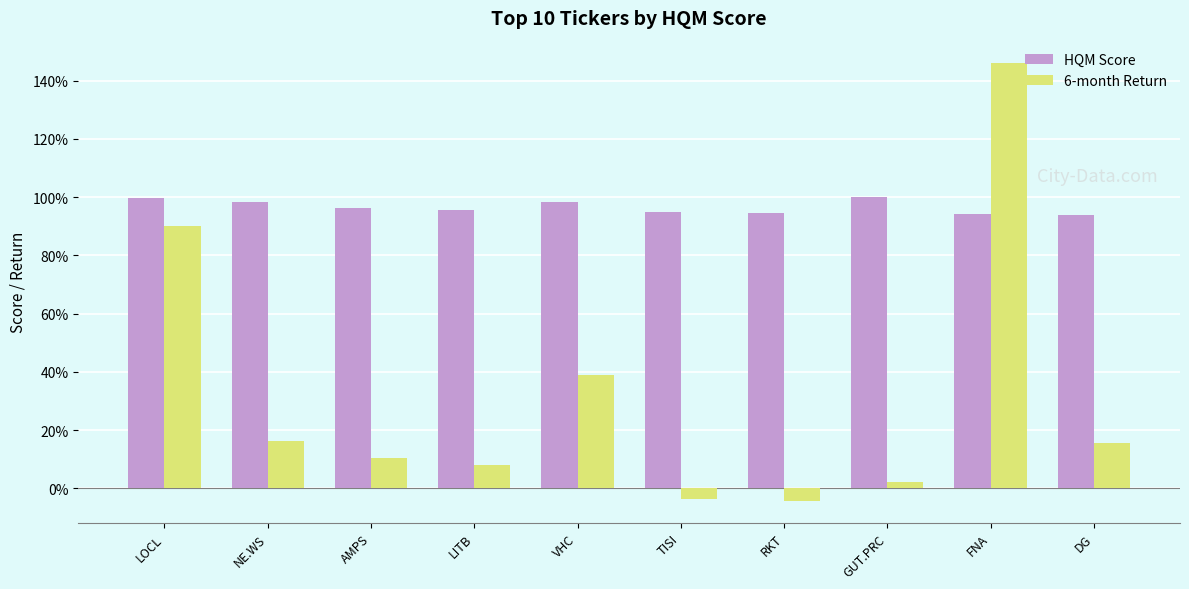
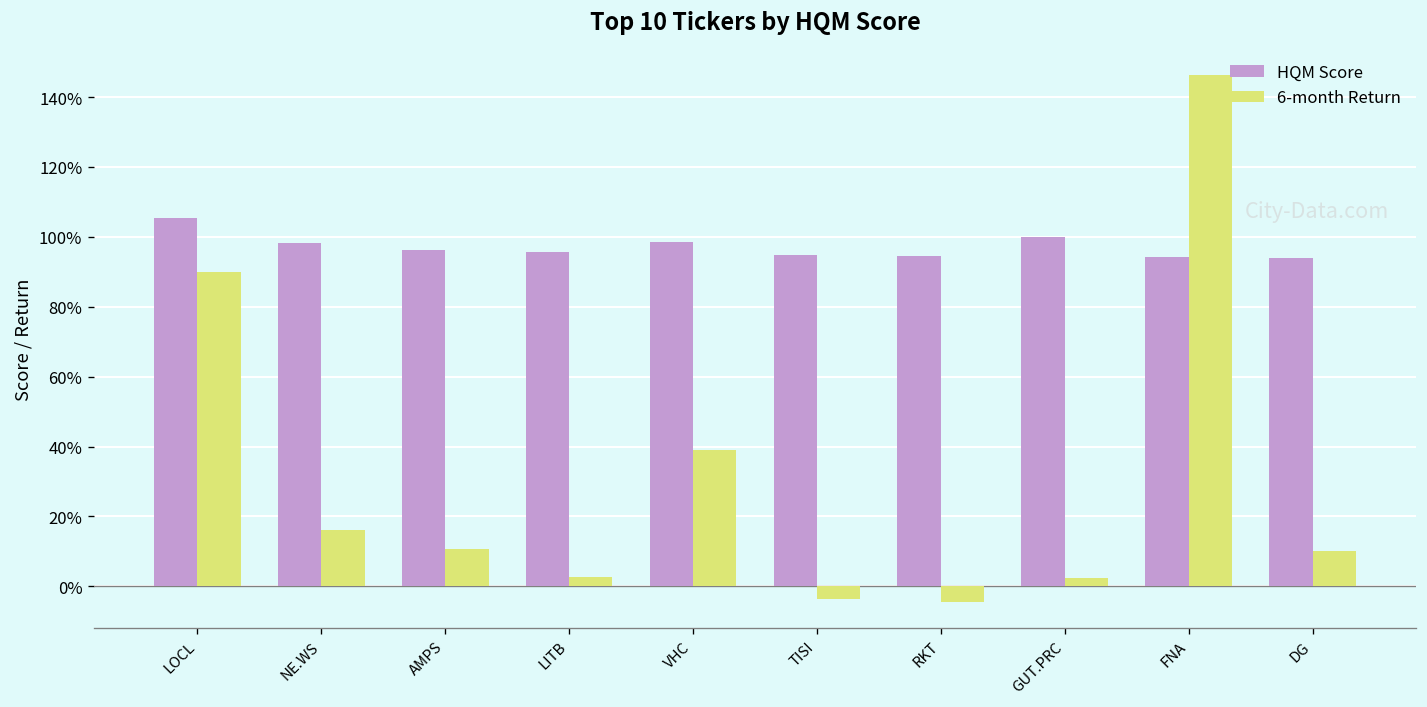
HQM Score, LOCL: 100% -> 105%
6-month Return, LITB: 8% -> 3%
6-month Return, DG: 16% -> 10%
